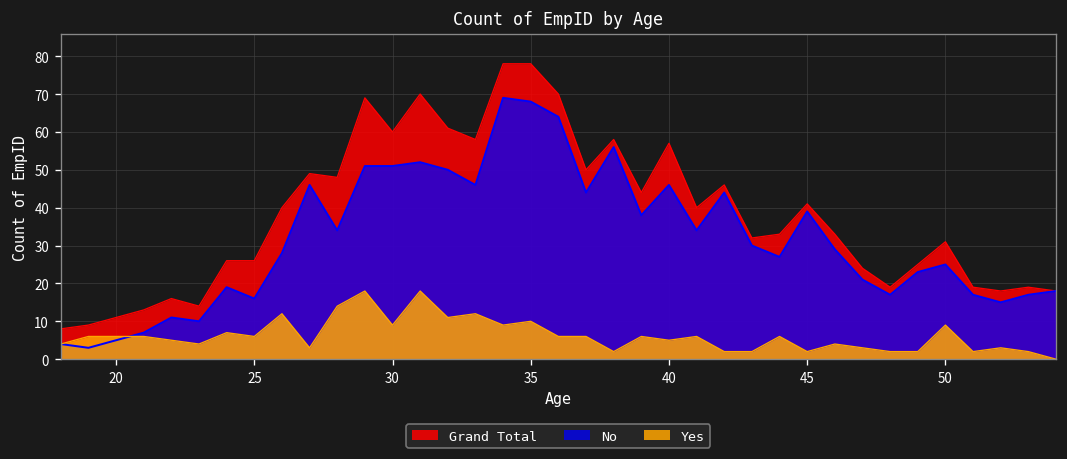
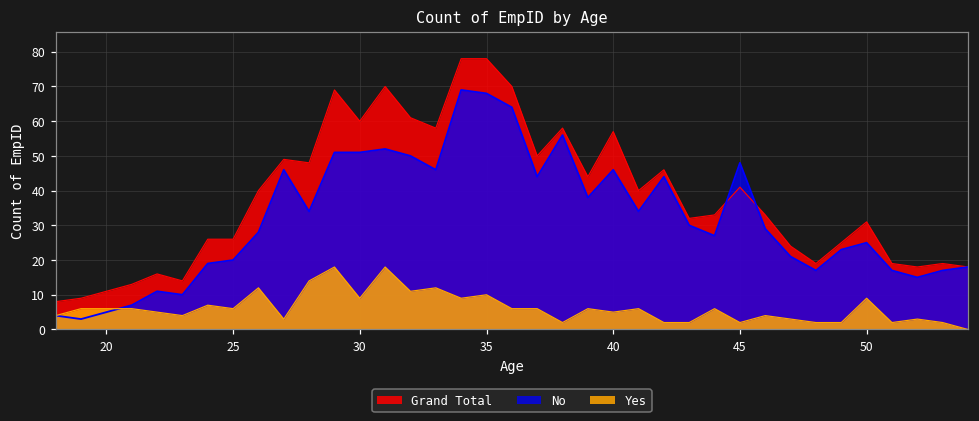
No, 25: 16 -> 20
No, 45: 39 -> 48
